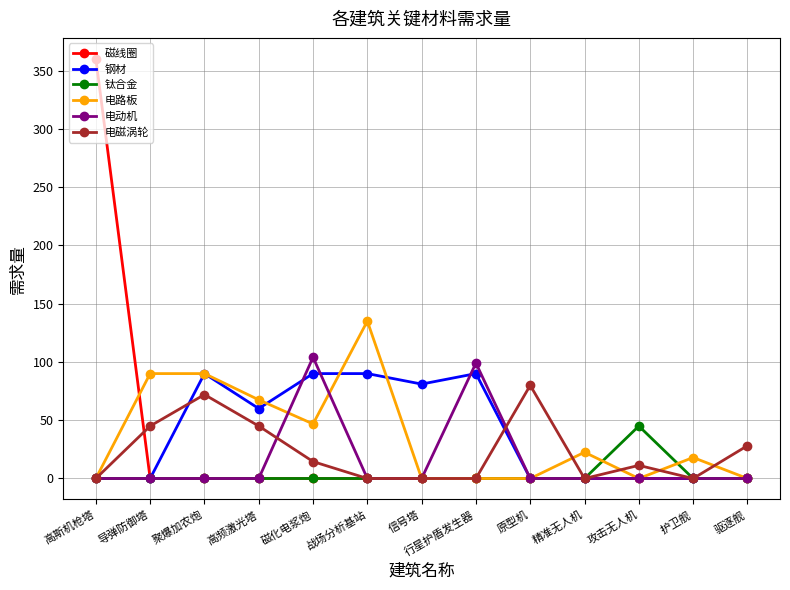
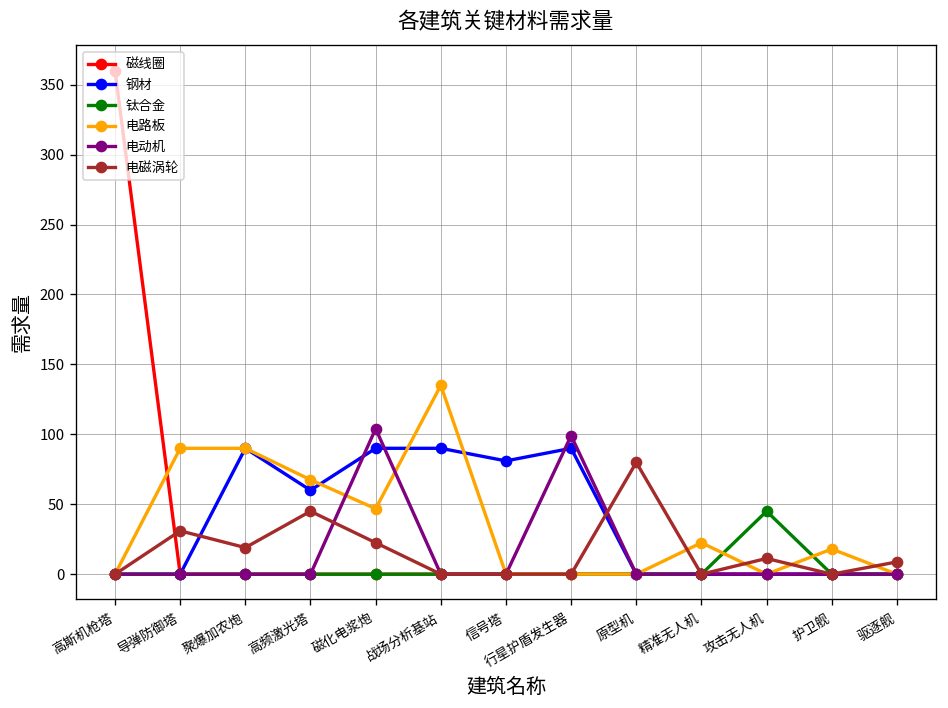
电磁涡轮, 导弹防御塔: 45 -> 31
电磁涡轮, 聚爆加农炮: 72 -> 19
电磁涡轮, 磁化电浆炮: 15 -> 23
电磁涡轮, 驱逐舰: 28 -> 9
